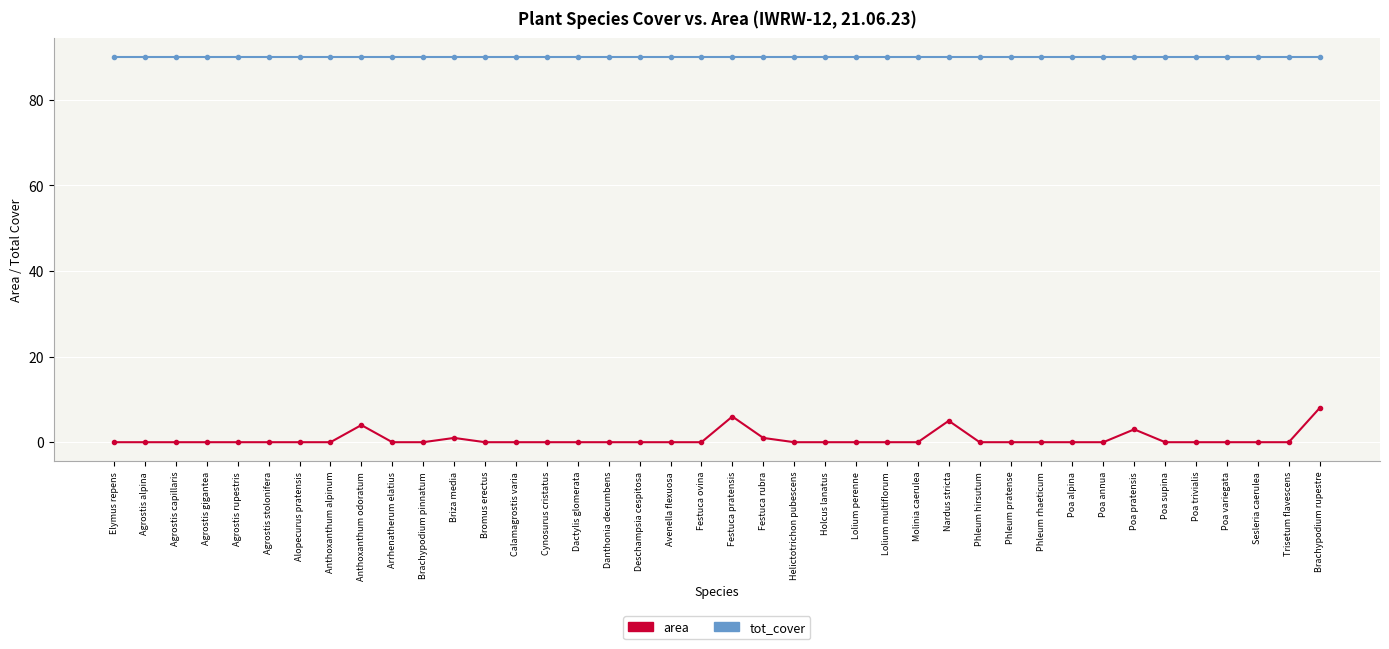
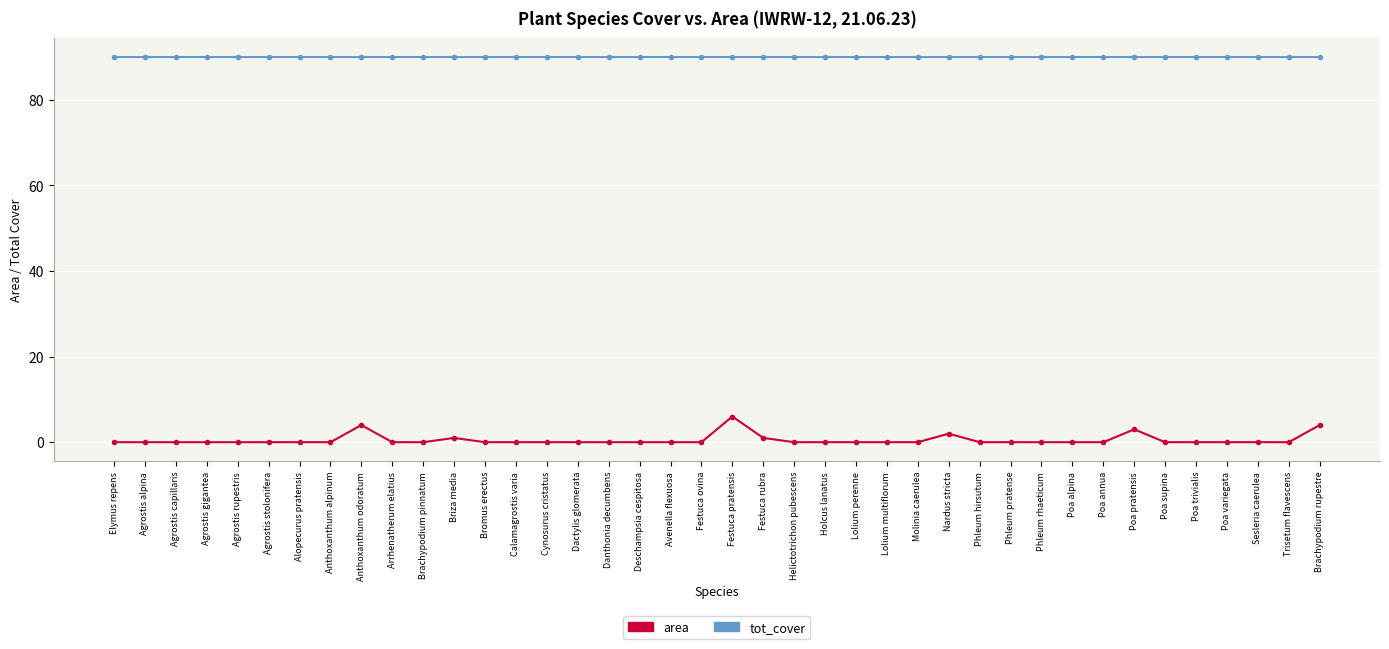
area, Nardus stricta: 5 -> 2
area, Brachypodium rupestre: 8 -> 4
